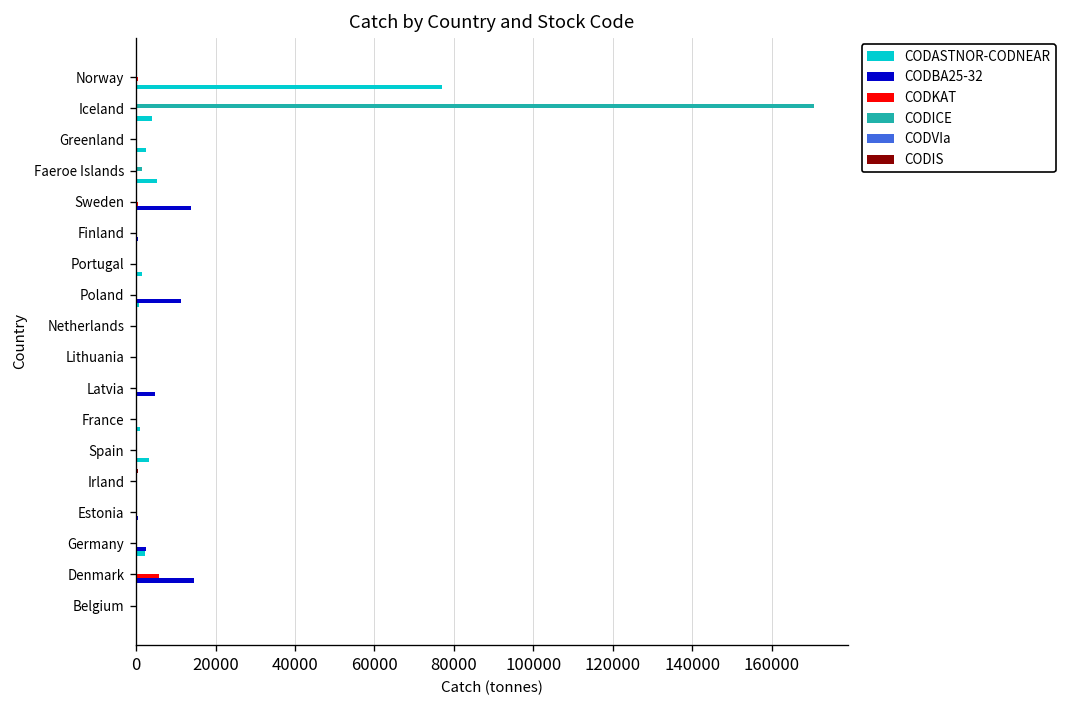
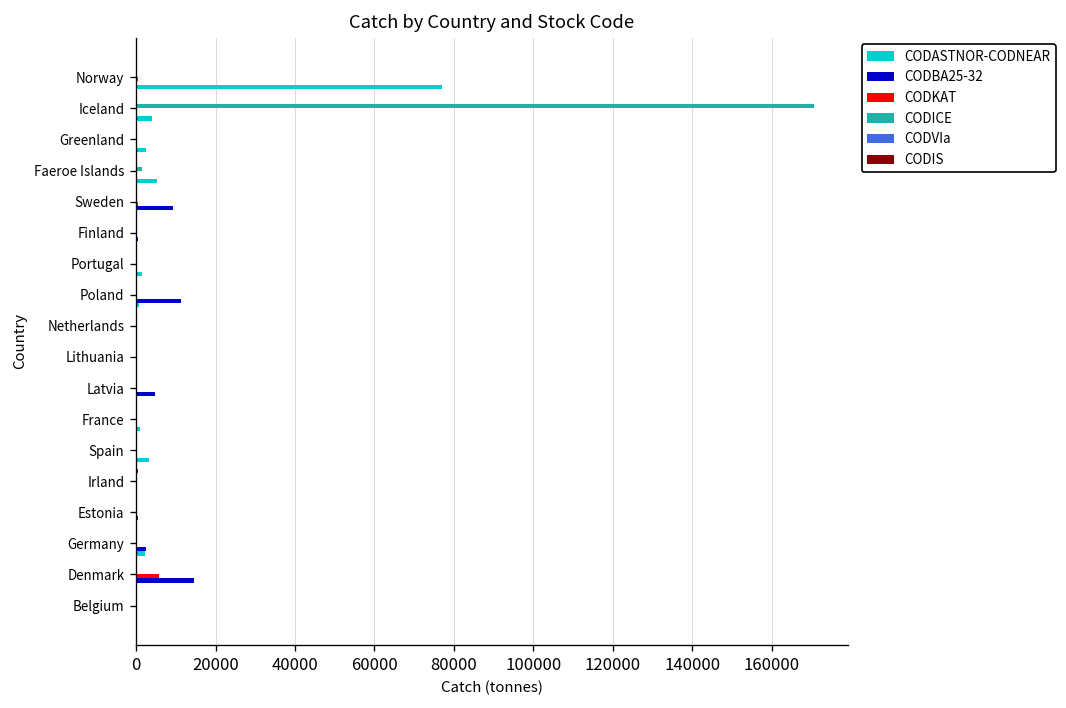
CODBA25-32, Sweden: 14000 -> 9000
